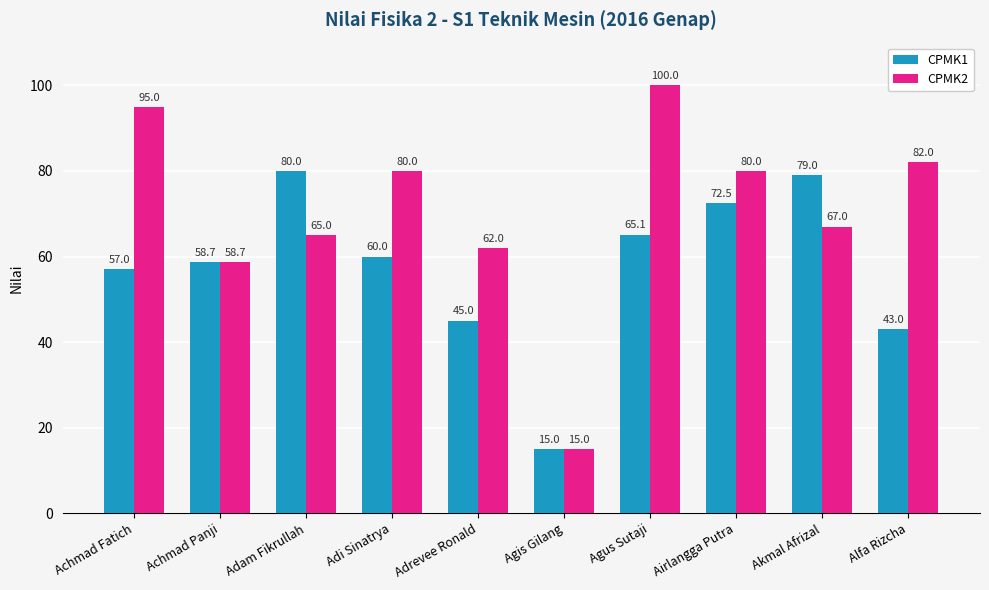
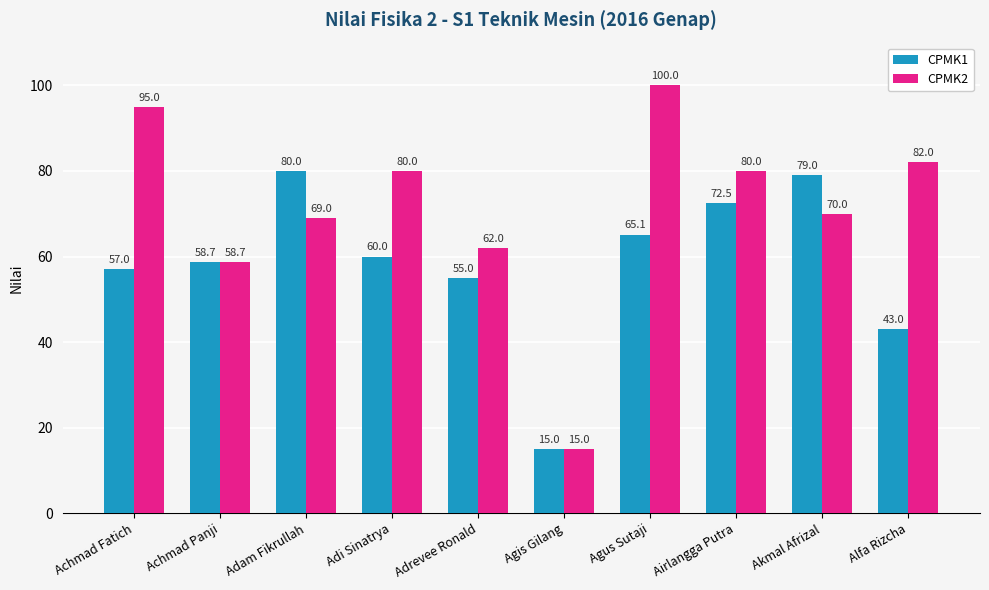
CPMK2, Adam Fikrullah: 65.0 -> 69.0
CPMK1, Adrevee Ronald: 45.0 -> 55.0
CPMK2, Akmal Afrizal: 67.0 -> 70.0
